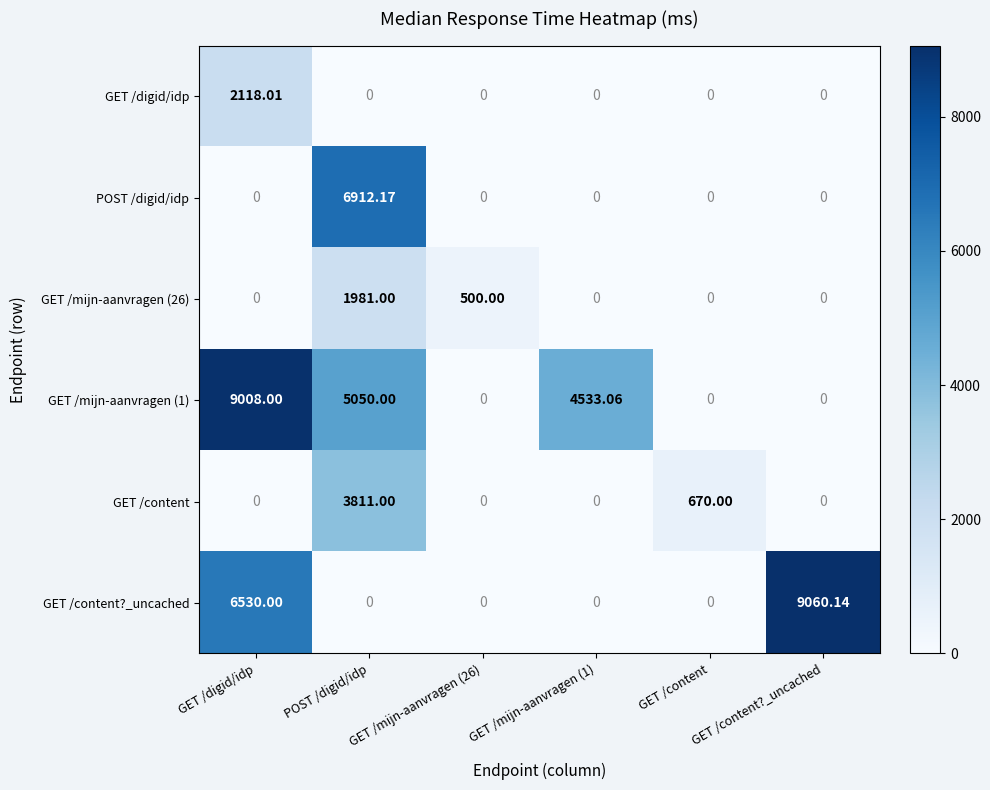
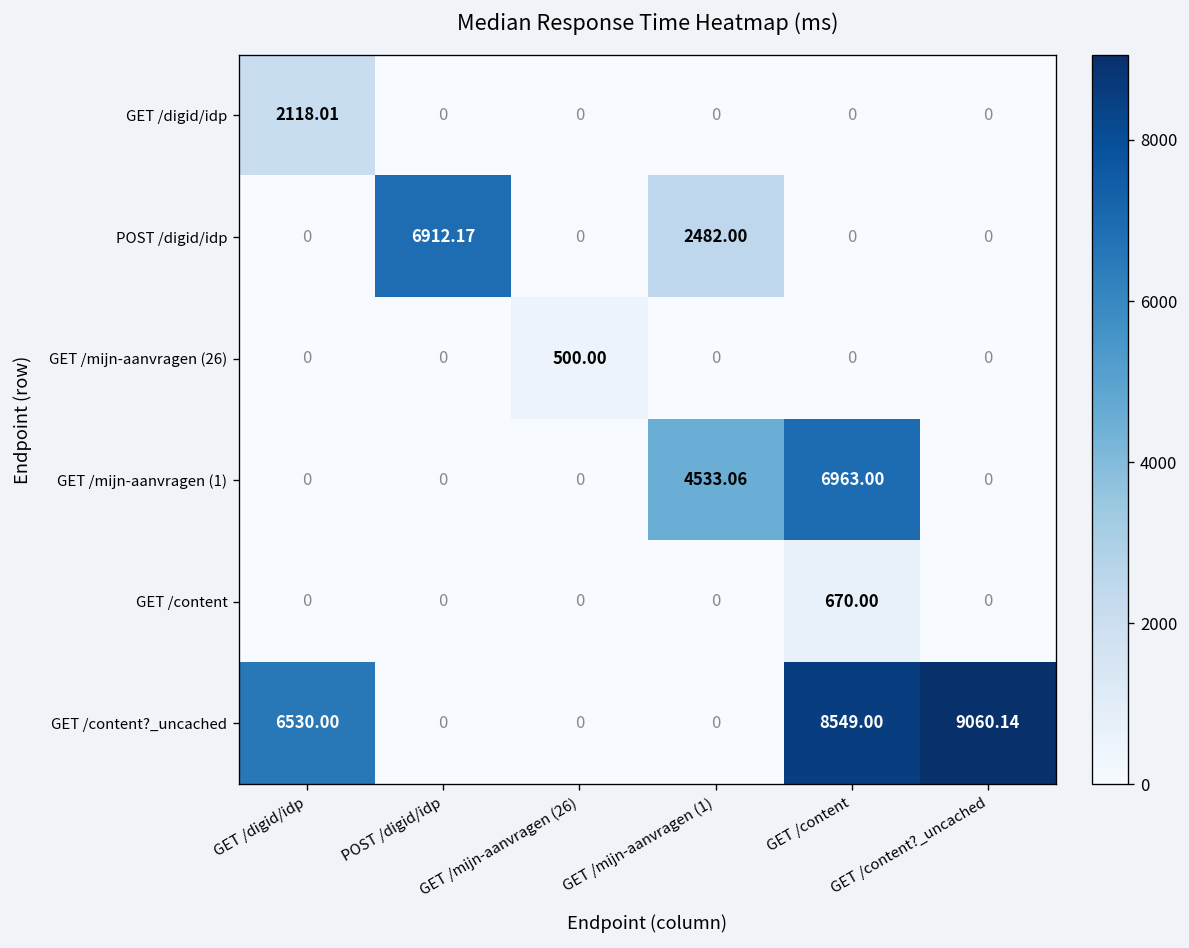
POST /digid/idp, GET /mijn-aanvragen (1): 0 -> 2482.00
GET /mijn-aanvragen (26), POST /digid/idp: 1981.00 -> 0
GET /mijn-aanvragen (1), GET /digid/idp: 9008.00 -> 0
GET /mijn-aanvragen (1), POST /digid/idp: 5050.00 -> 0
GET /mijn-aanvragen (1), GET /content: 0 -> 6963.00
GET /content, POST /digid/idp: 3811.00 -> 0
GET /content?_uncached, GET /content: 0 -> 8549.00
